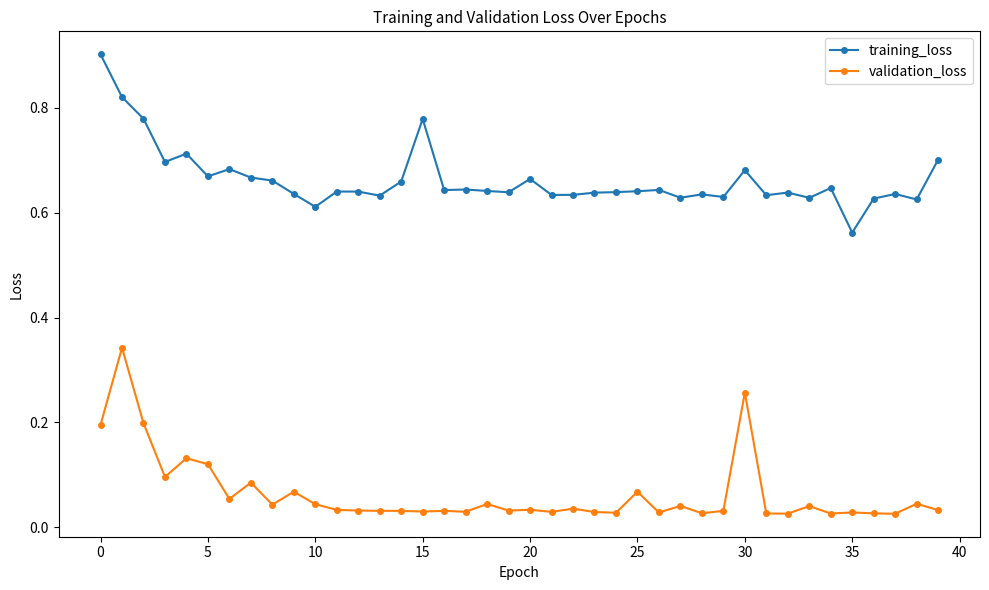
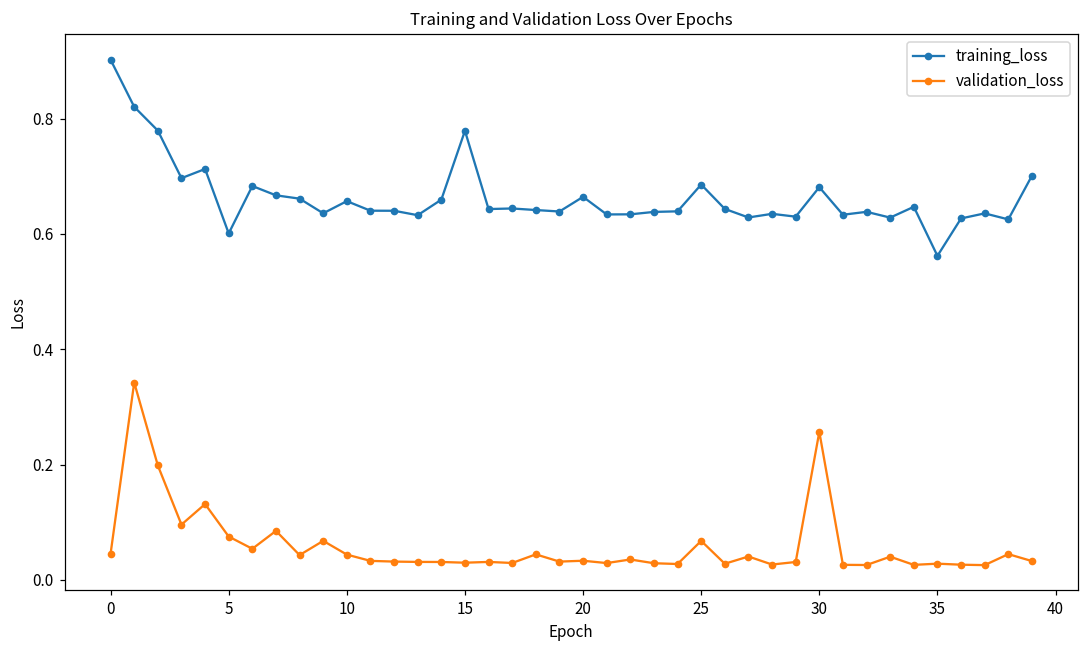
validation_loss, 0: 0.20 -> 0.05
training_loss, 5: 0.67 -> 0.60
validation_loss, 5: 0.12 -> 0.08
training_loss, 10: 0.61 -> 0.66
training_loss, 25: 0.64 -> 0.69
